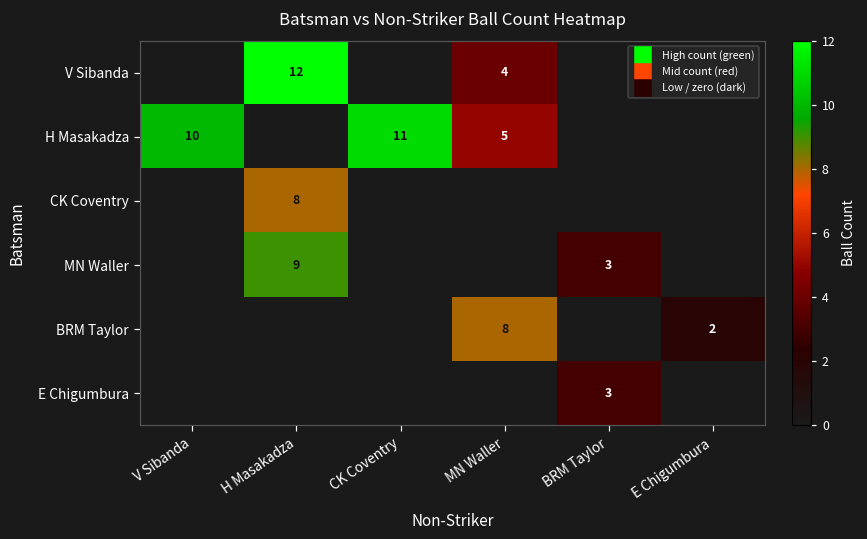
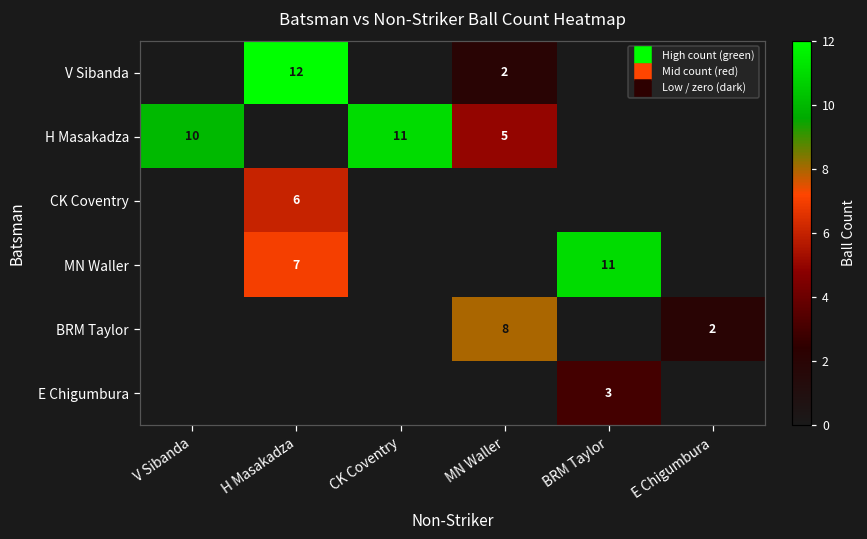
V Sibanda, MN Waller: 4 -> 2
CK Coventry, H Masakadza: 8 -> 6
MN Waller, H Masakadza: 9 -> 7
MN Waller, BRM Taylor: 3 -> 11
